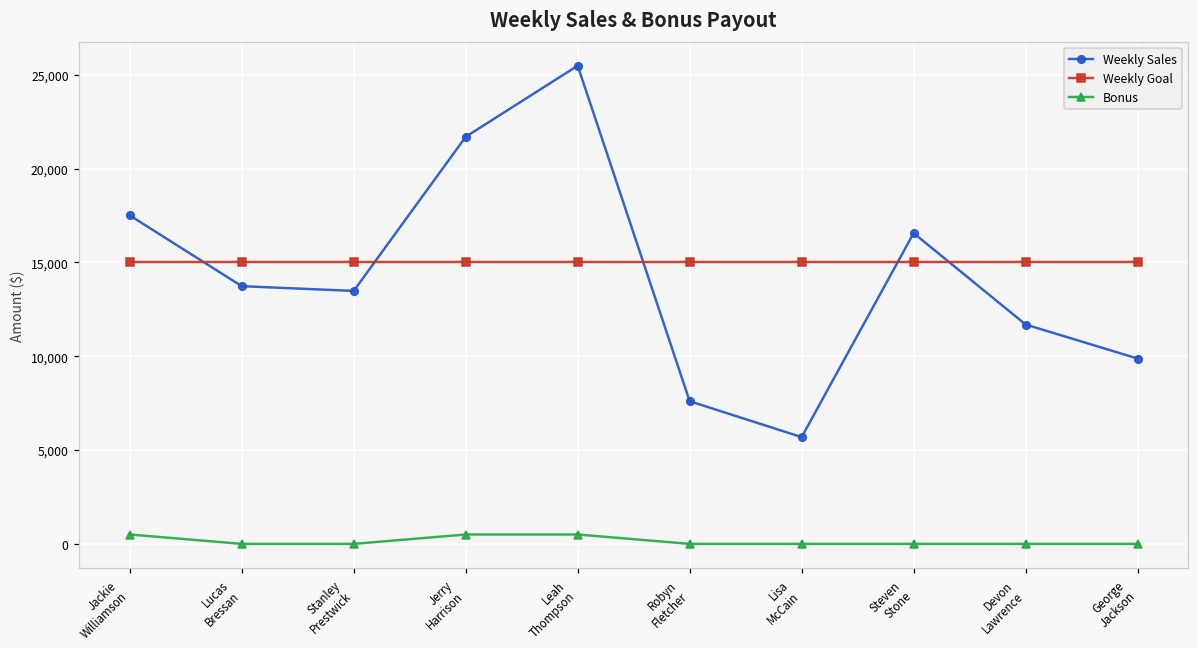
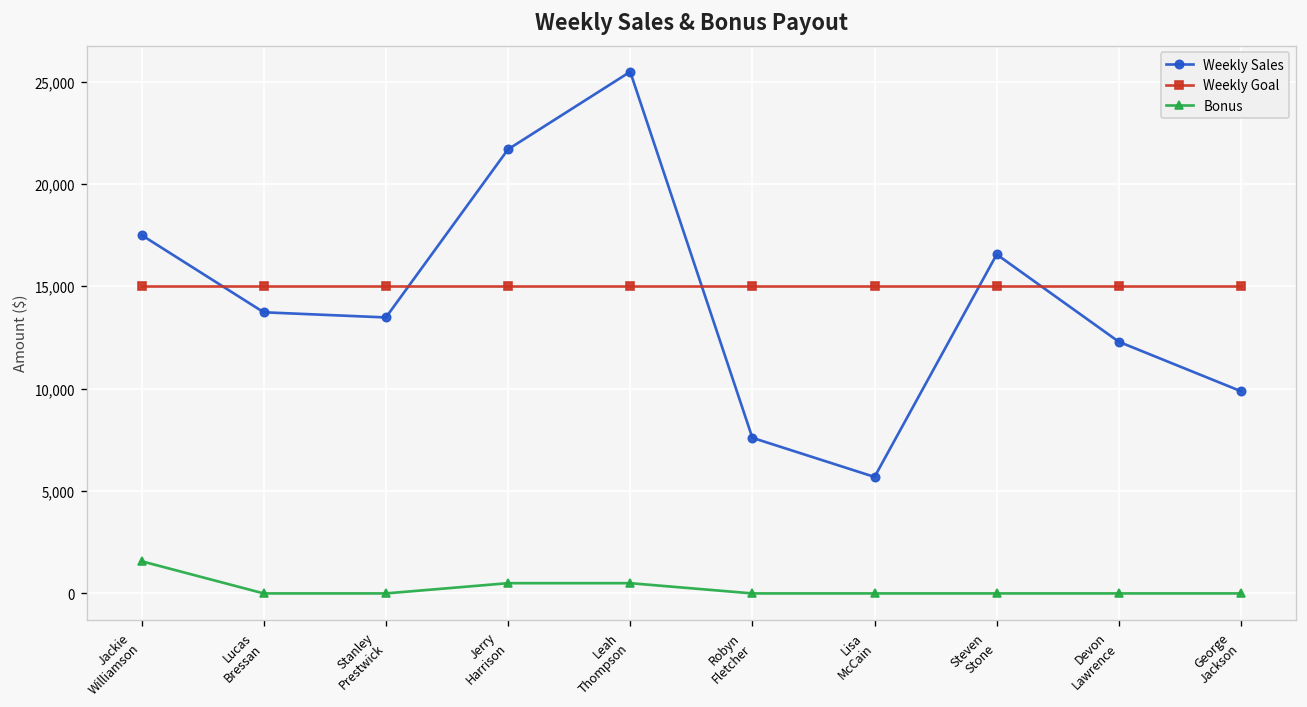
Bonus, Jackie Williamson: 500 -> 1,600
Weekly Sales, Devon Lawrence: 11,700 -> 12,300
